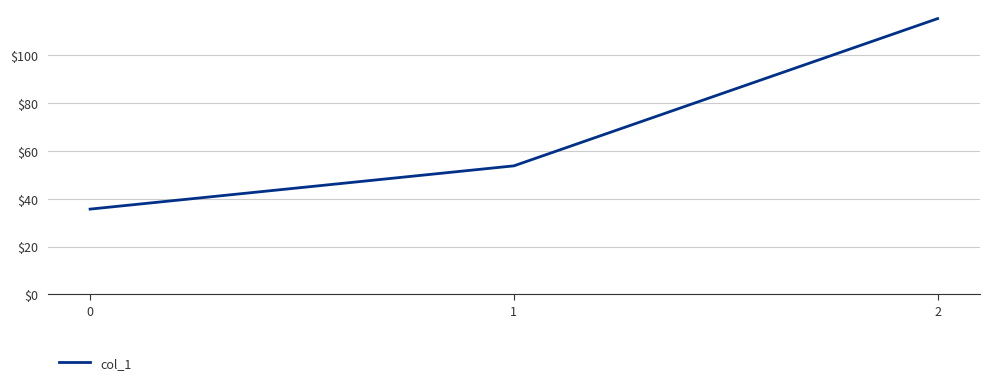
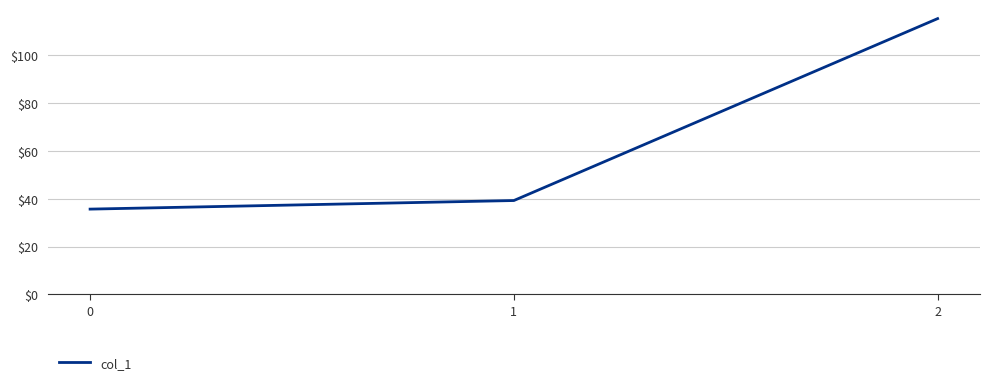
1: $54 -> $39
